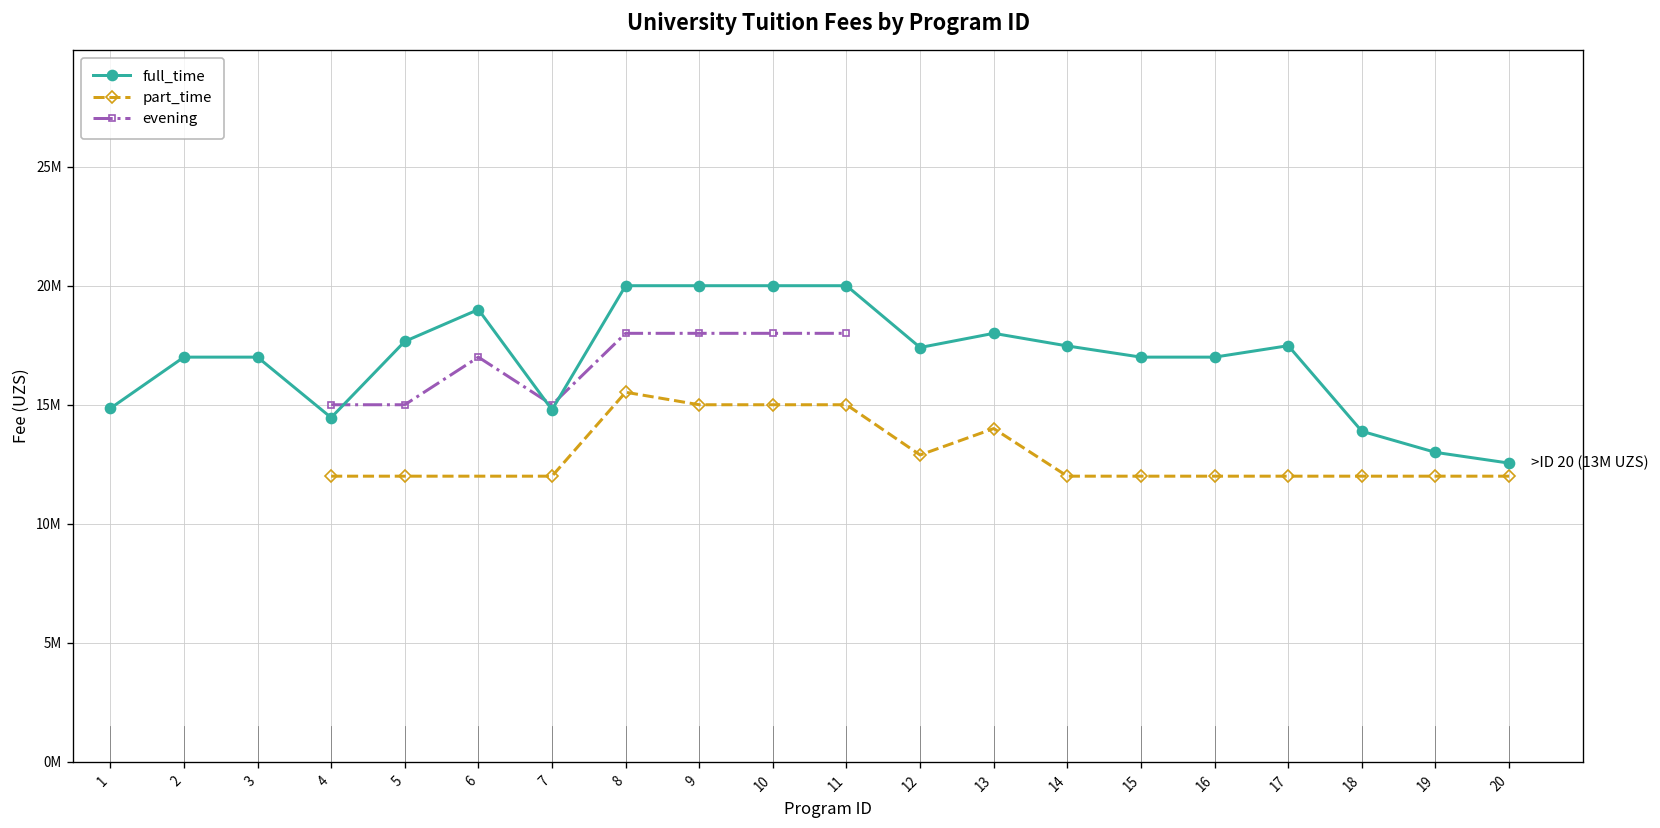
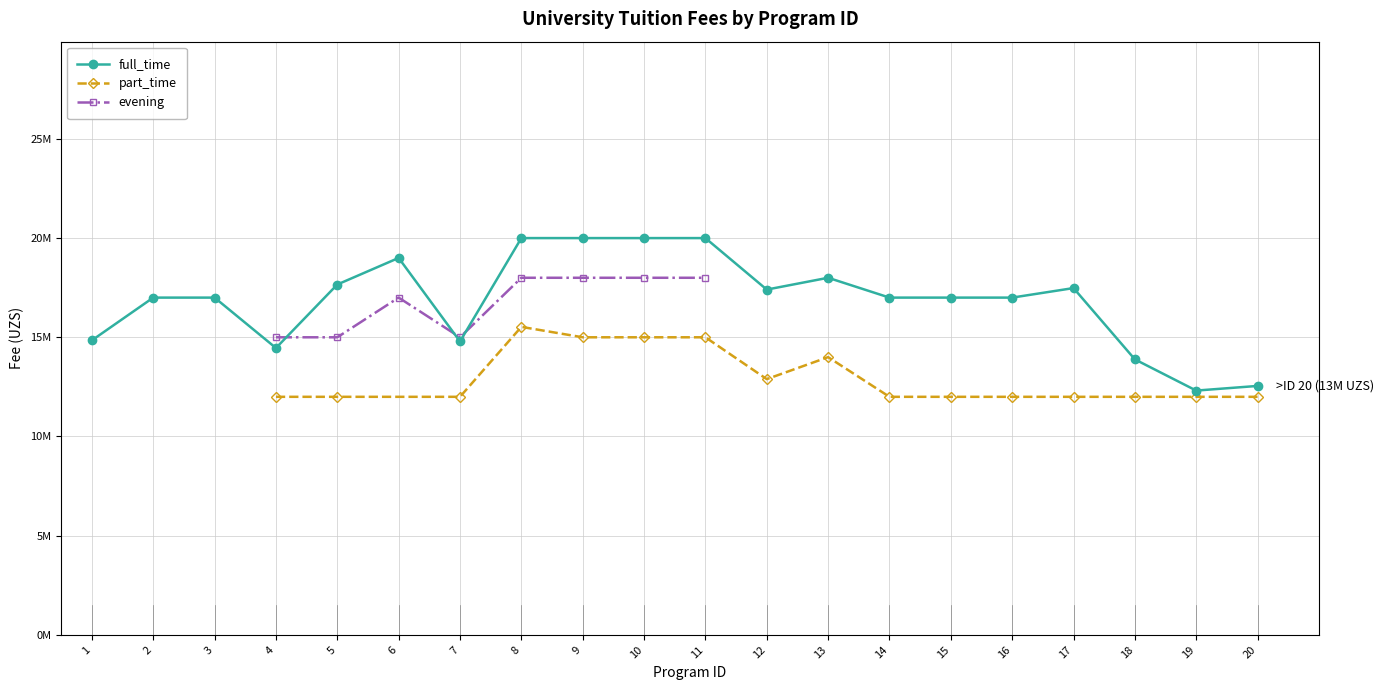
full_time, 14: 17500000 -> 17000000
full_time, 19: 13000000 -> 12300000
